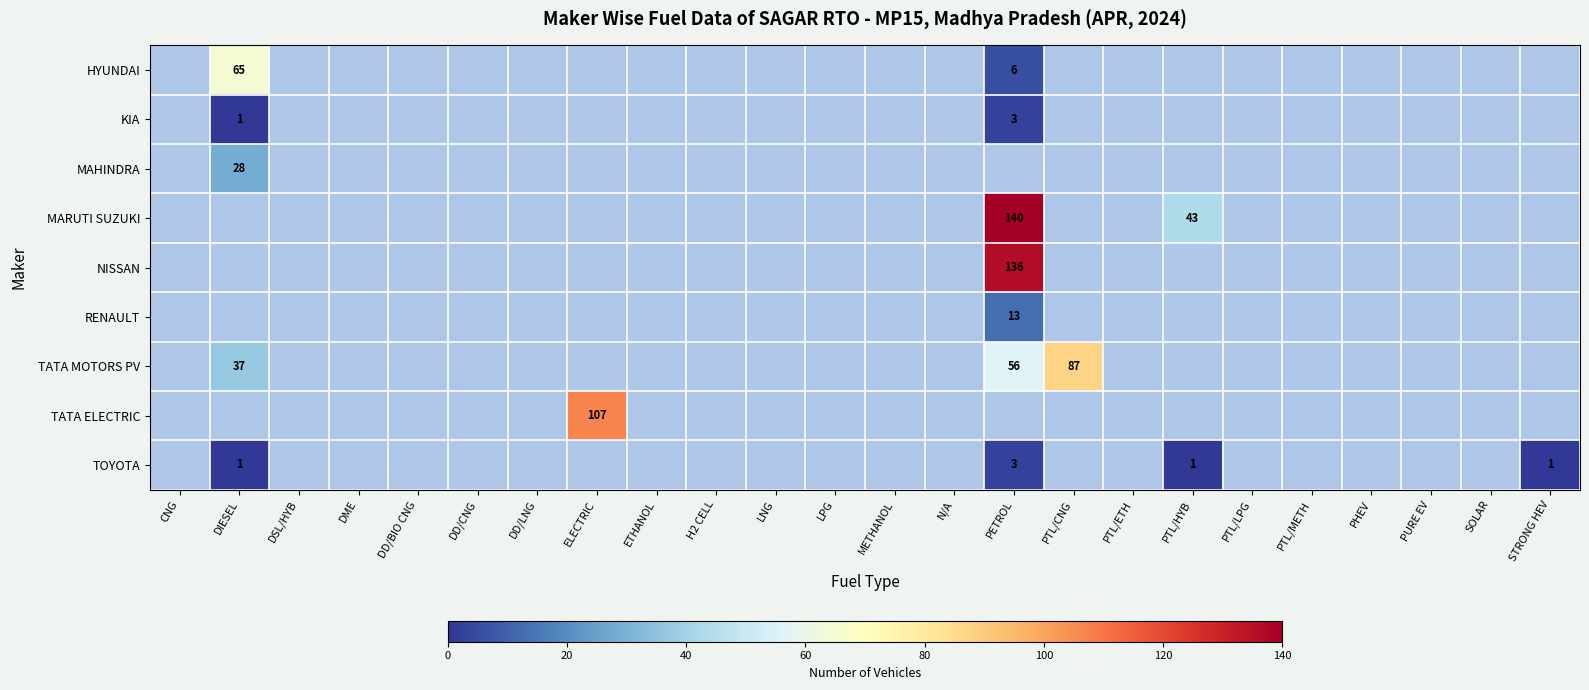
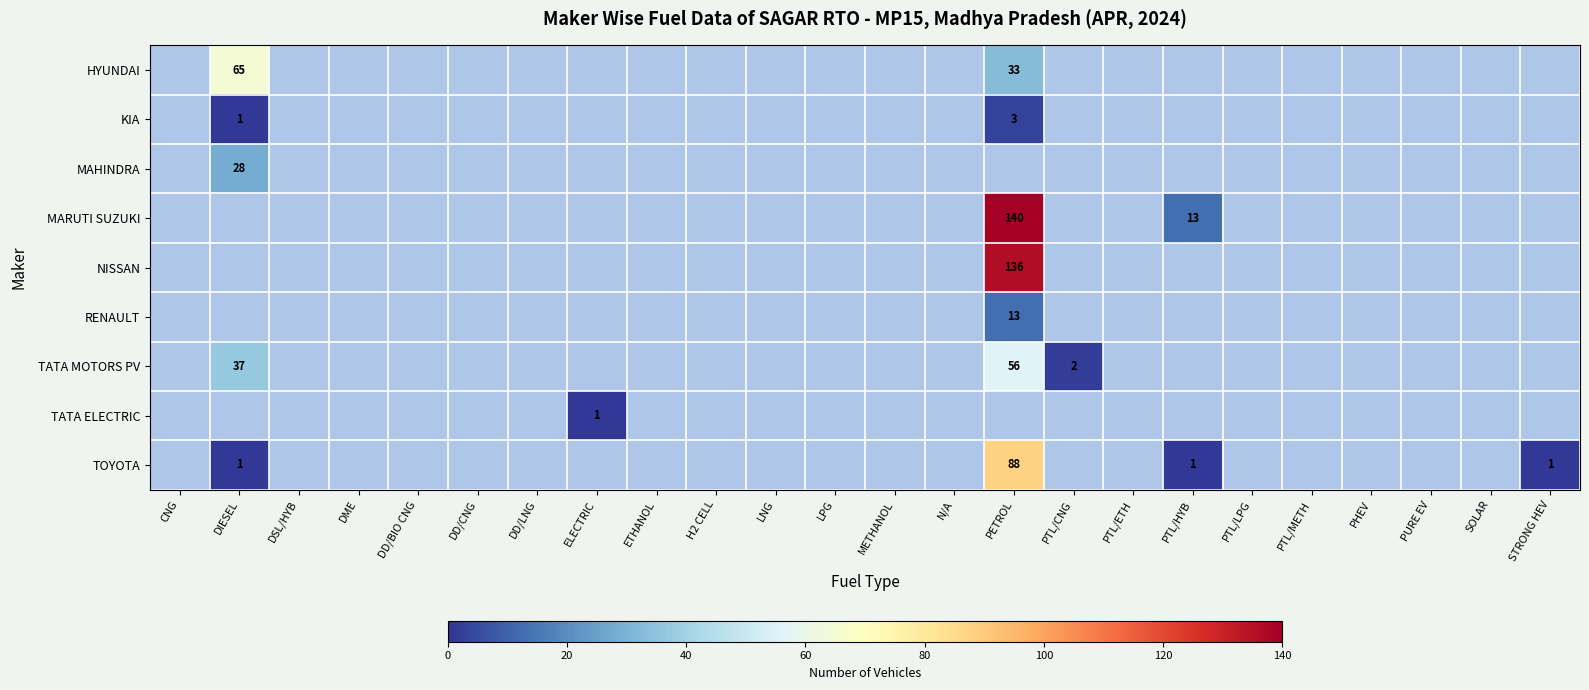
HYUNDAI, PETROL: 6 -> 33
MARUTI SUZUKI, PTL/HYB: 43 -> 13
TATA MOTORS PV, PTL/CNG: 87 -> 2
TATA ELECTRIC, ELECTRIC: 107 -> 1
TOYOTA, PETROL: 3 -> 88
